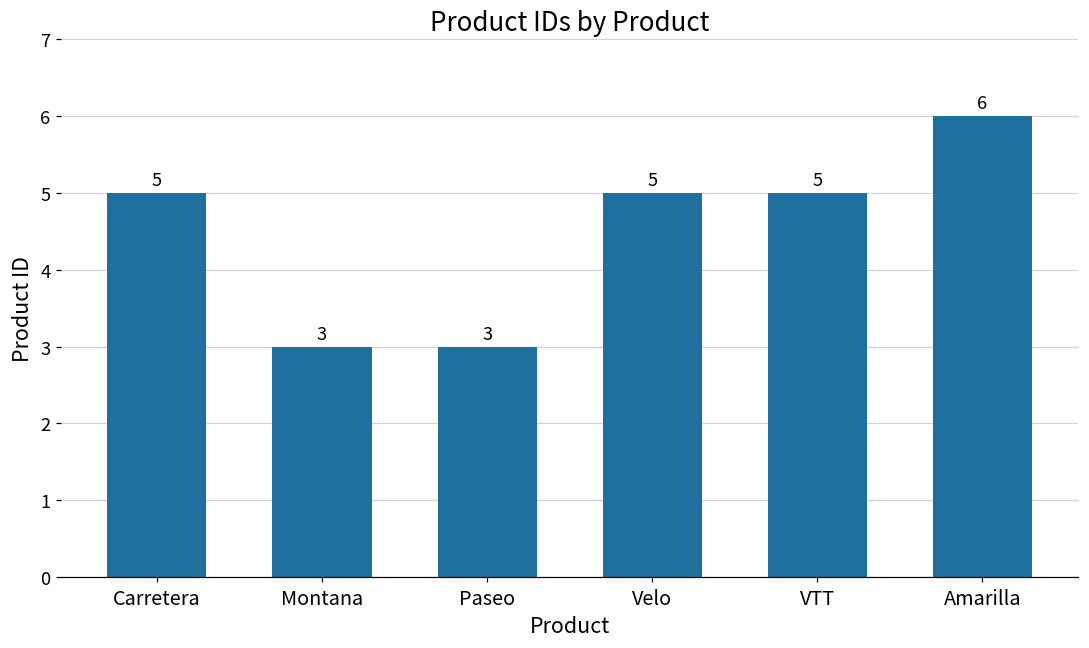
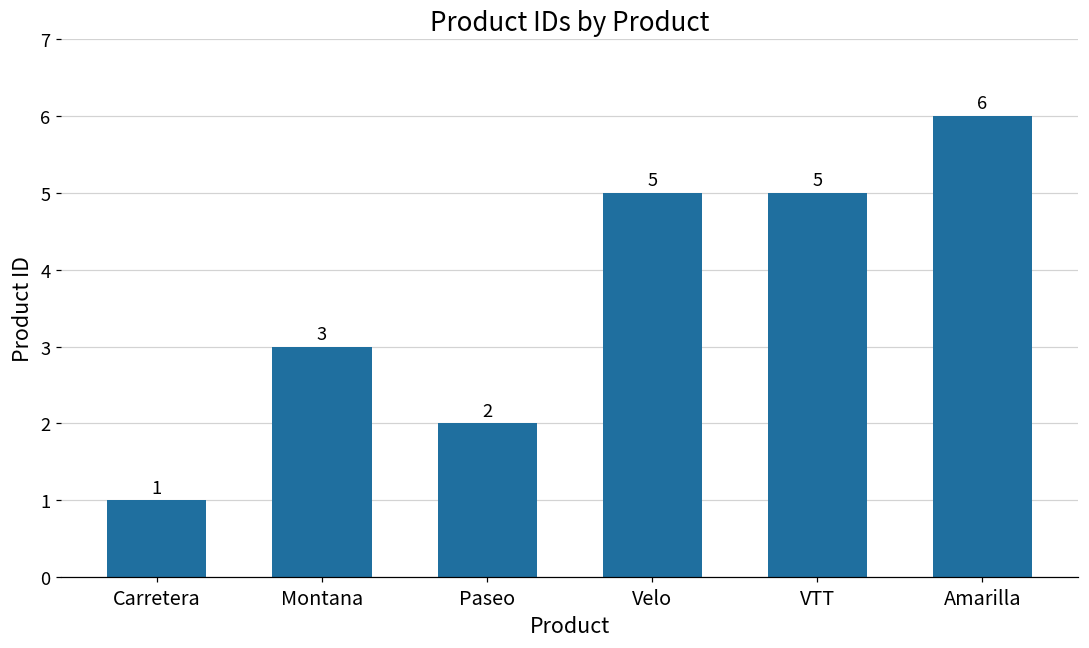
Carretera: 5 -> 1
Paseo: 3 -> 2
